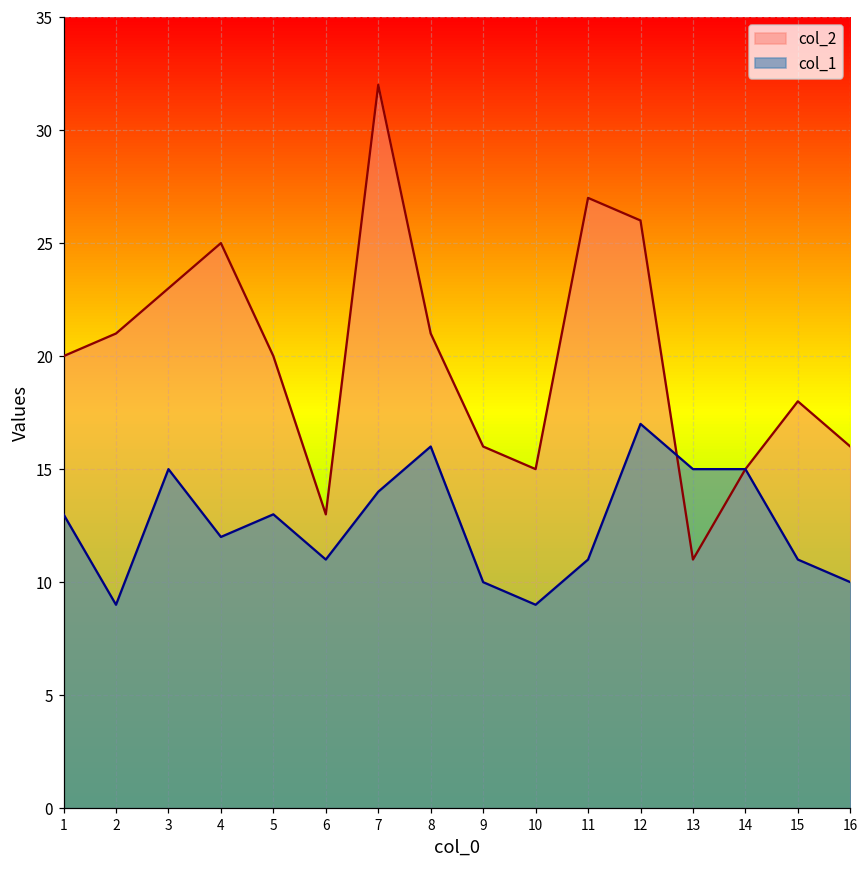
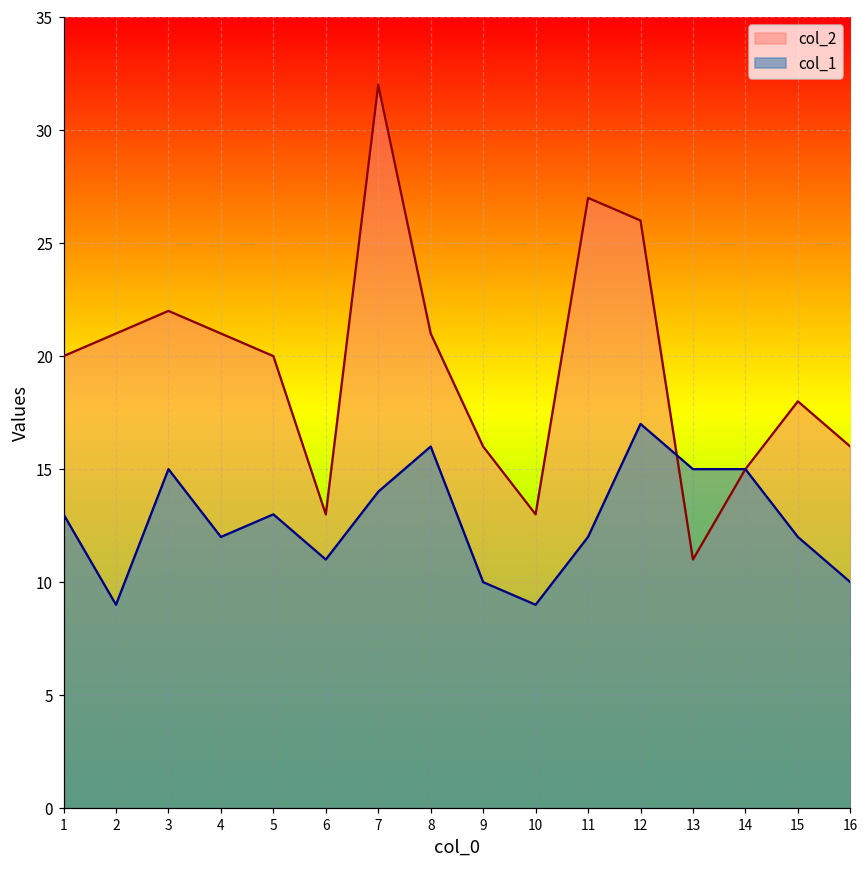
col_2, 3: 23 -> 22
col_2, 4: 25 -> 21
col_2, 10: 15 -> 13
col_1, 11: 11 -> 12
col_1, 15: 11 -> 12
